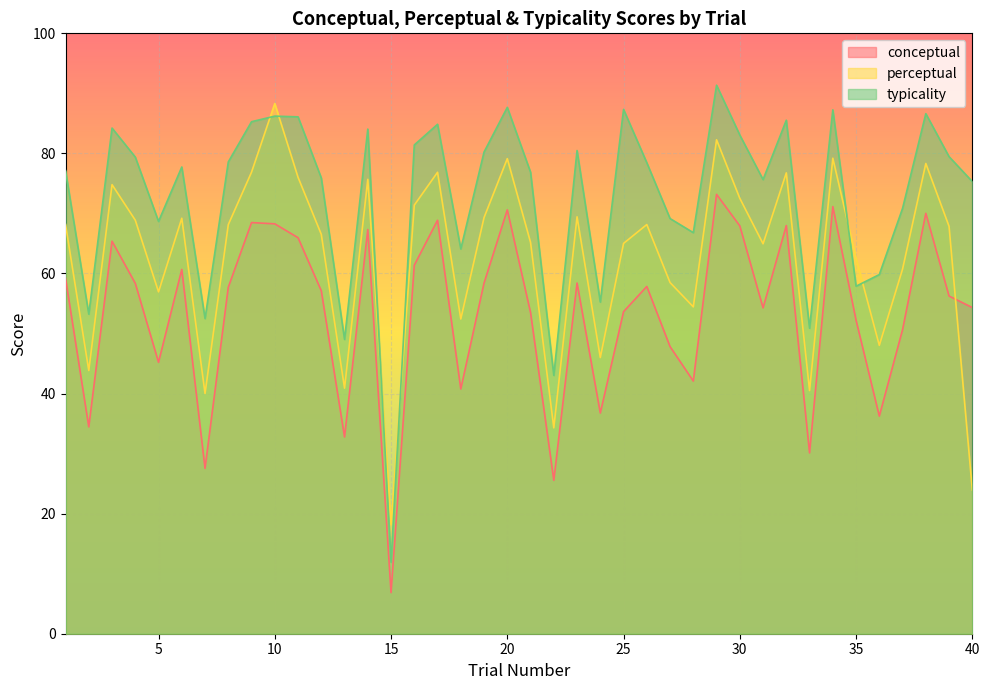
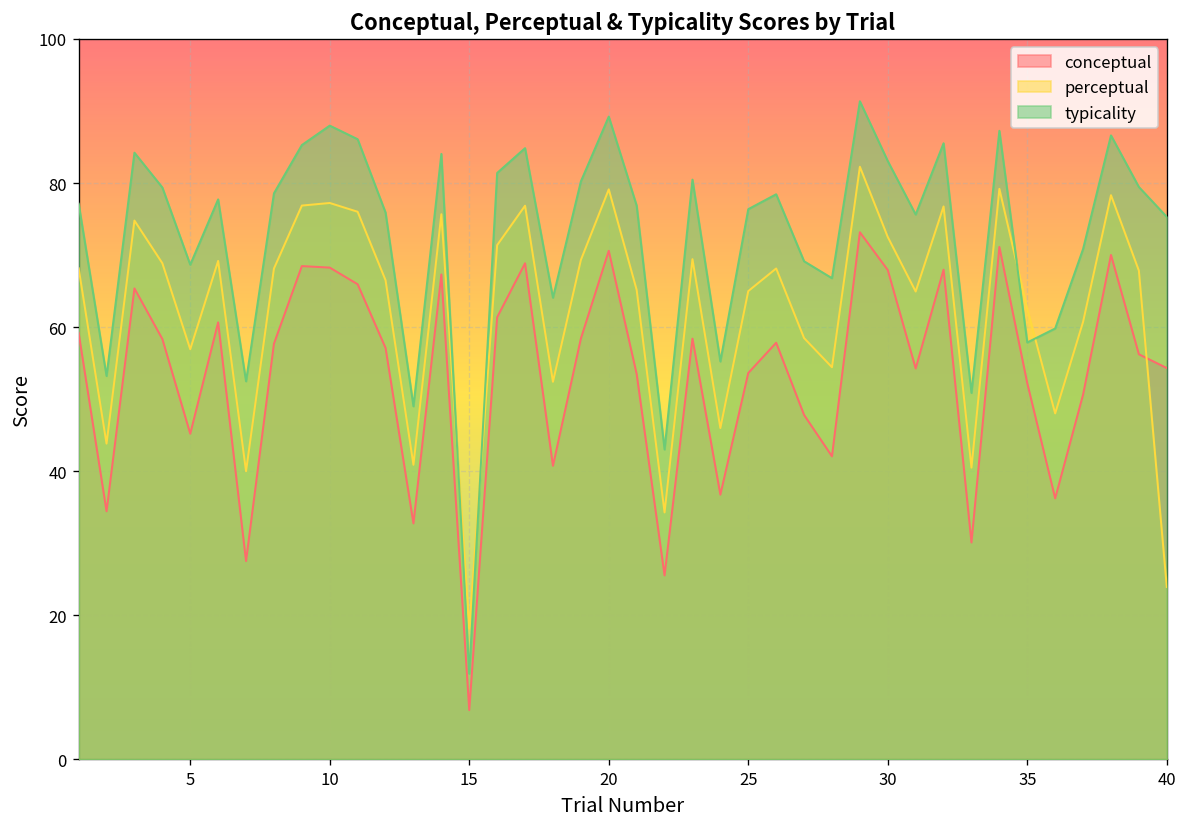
perceptual, 10: 88 -> 77
typicality, 10: 86 -> 88
typicality, 20: 88 -> 89
typicality, 25: 87 -> 76
